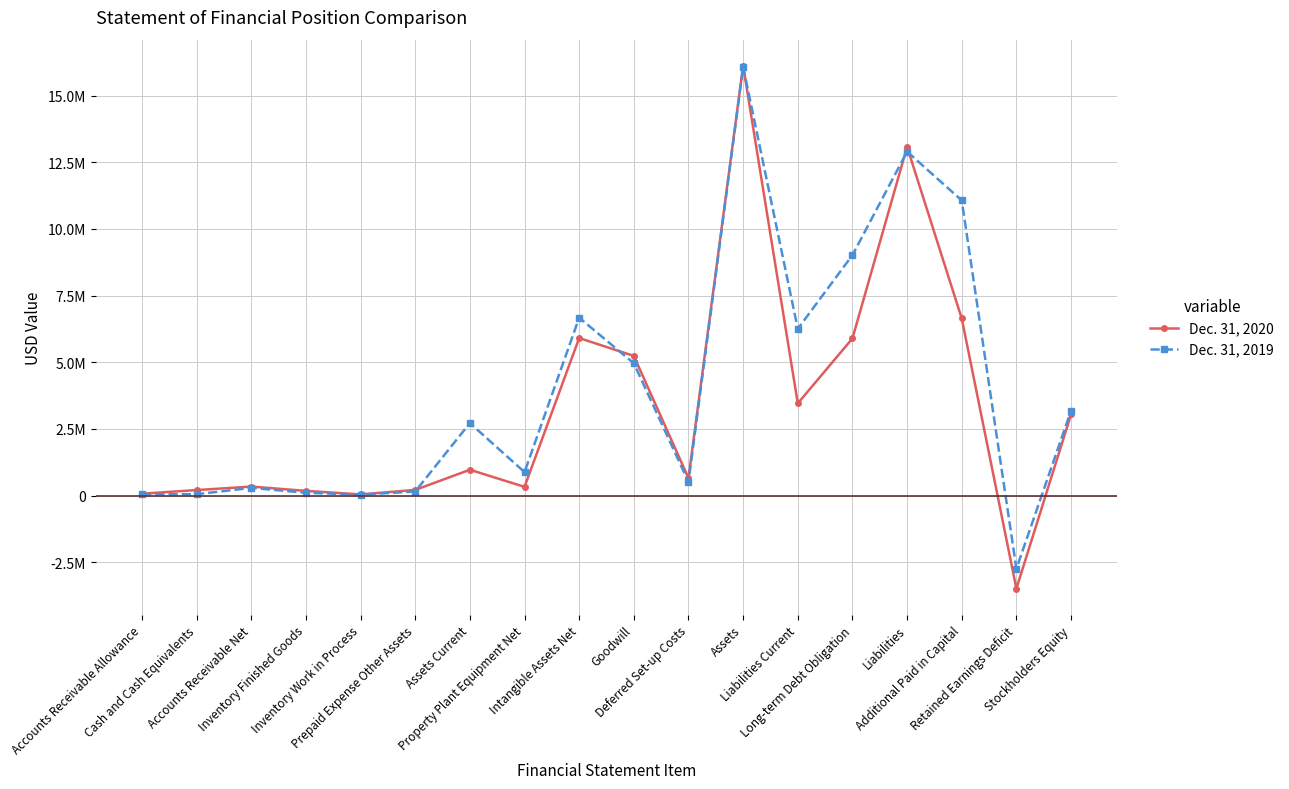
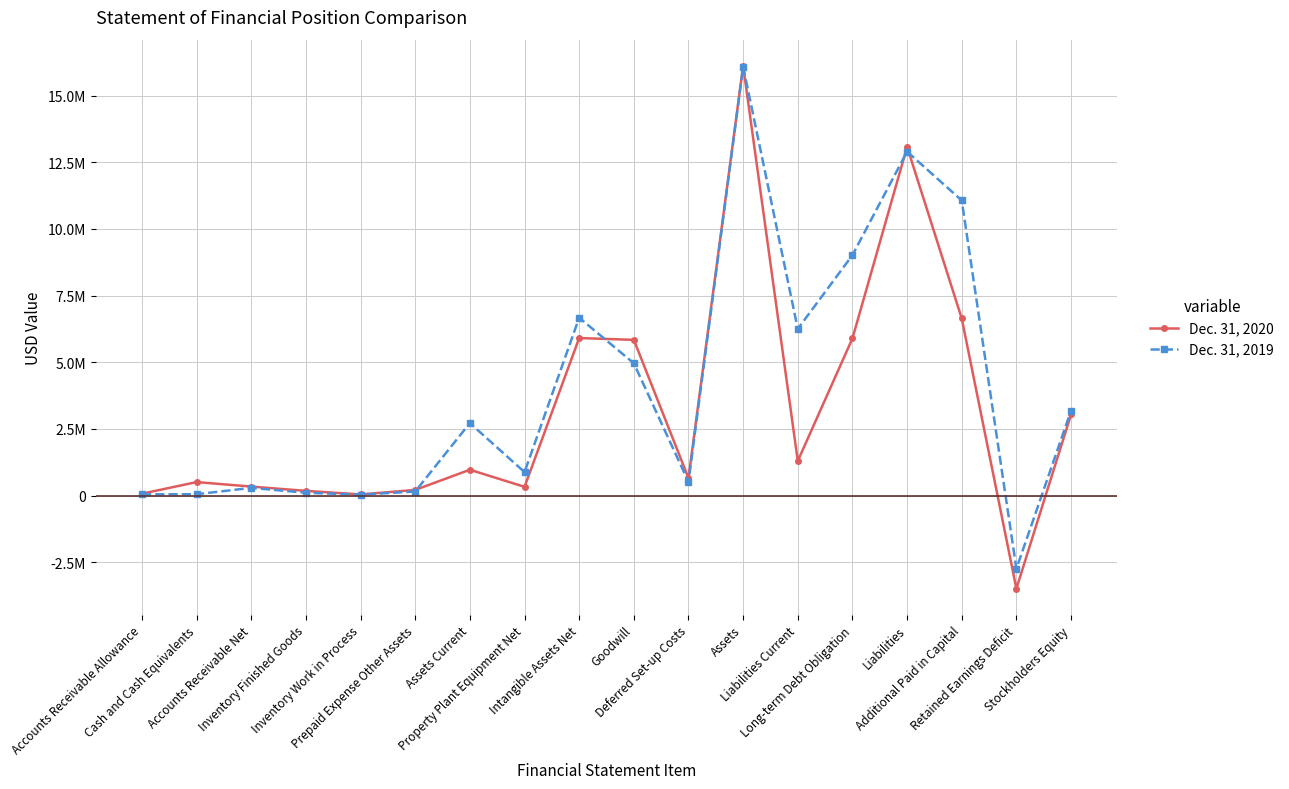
Dec. 31, 2020, Cash and Cash Equivalents: 200000 -> 500000
Dec. 31, 2020, Goodwill: 5200000 -> 5800000
Dec. 31, 2020, Liabilities Current: 3500000 -> 1300000
